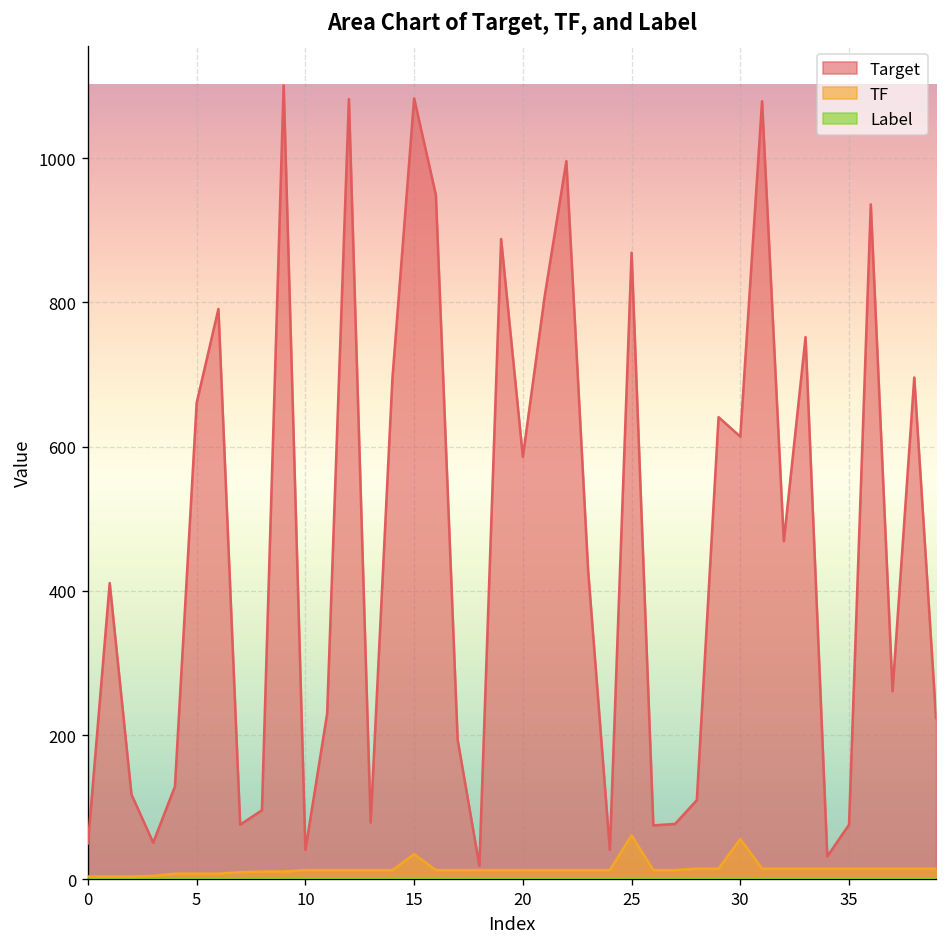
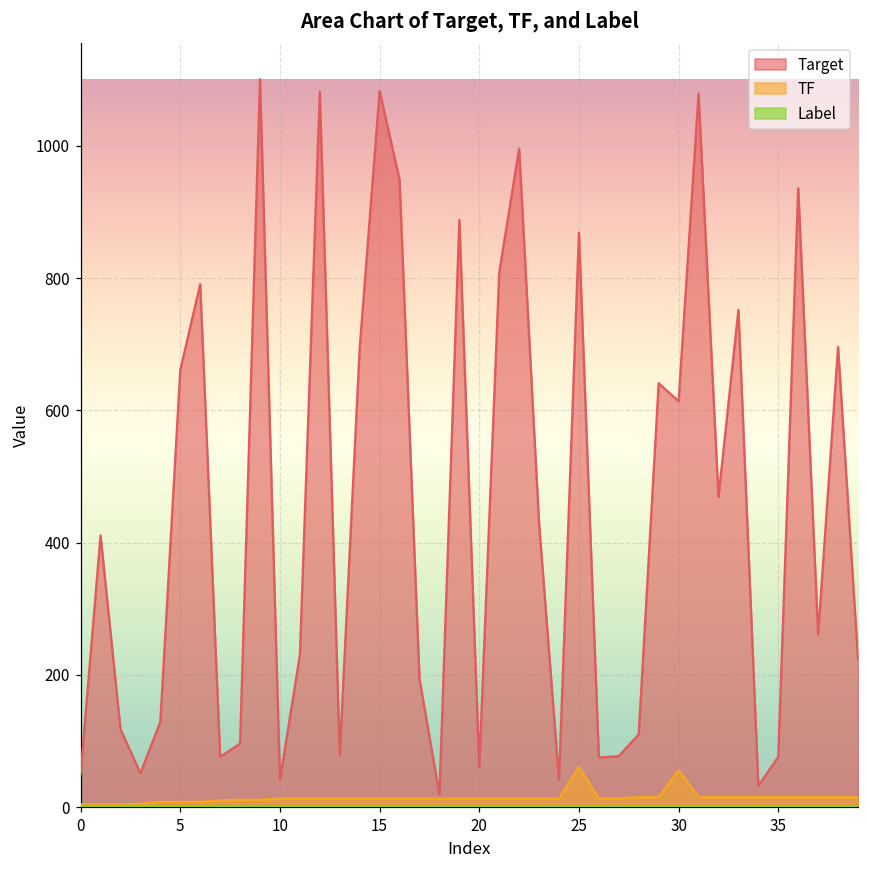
TF, 15: 40 -> 10
Target, 20: 590 -> 60
